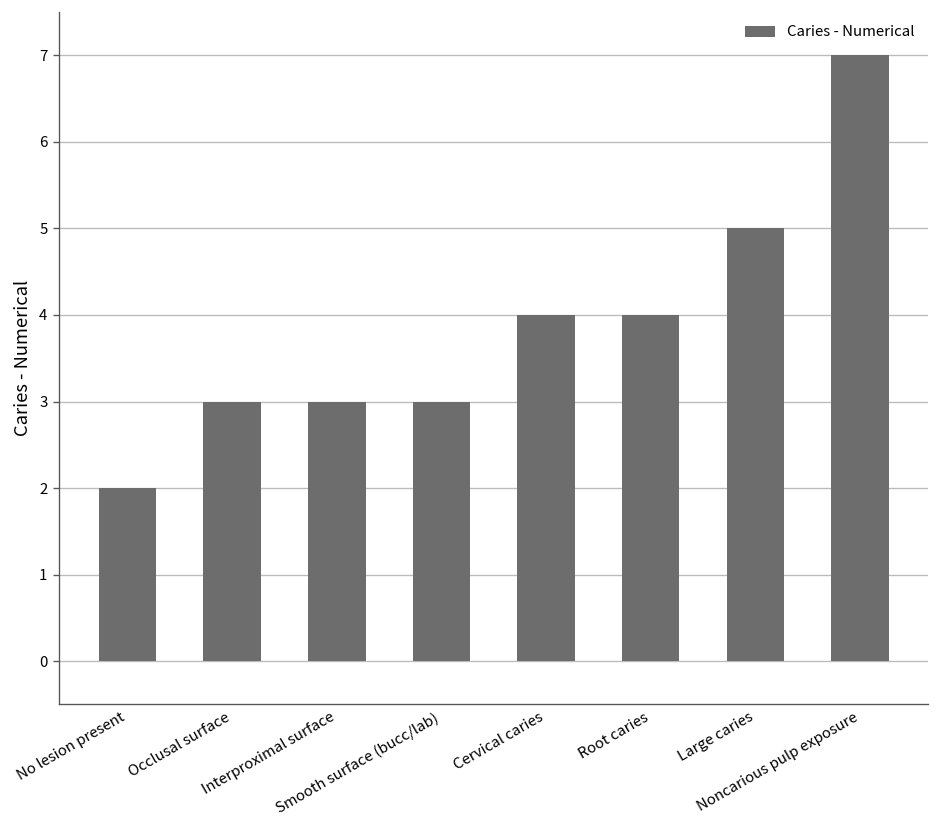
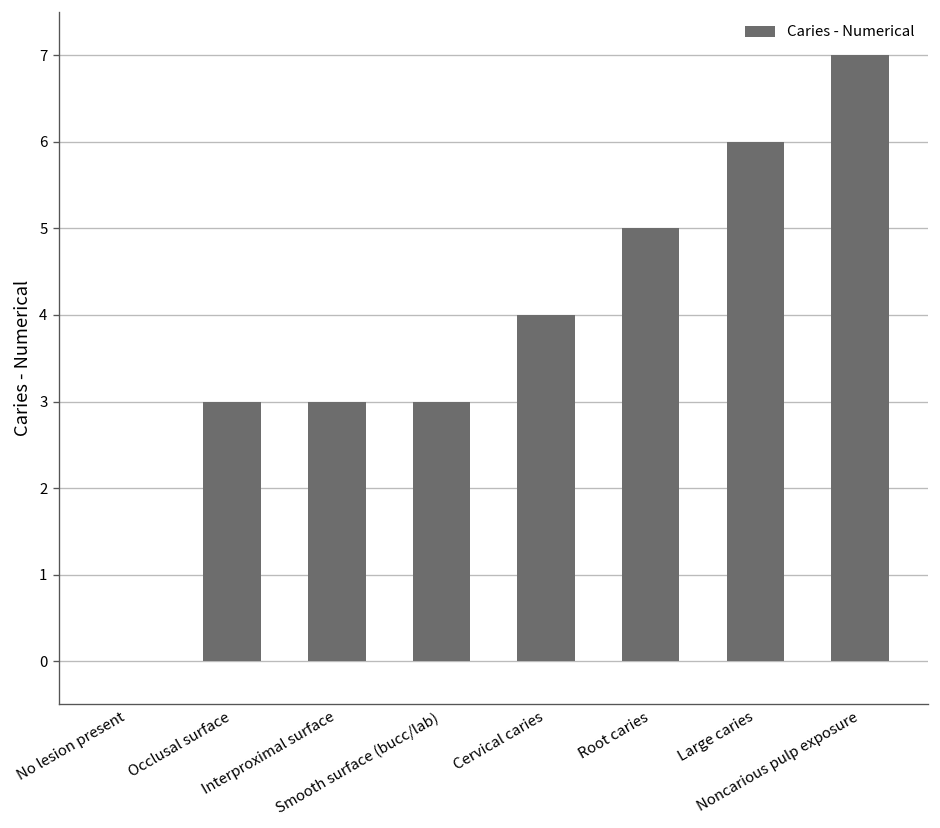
No lesion present: 2 -> 0
Root caries: 4 -> 5
Large caries: 5 -> 6
